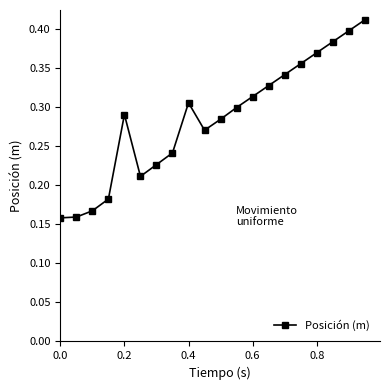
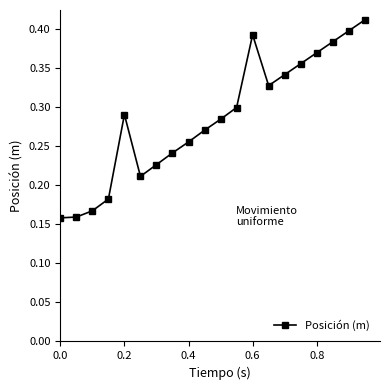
0.4: 0.31 -> 0.26
0.6: 0.31 -> 0.39
